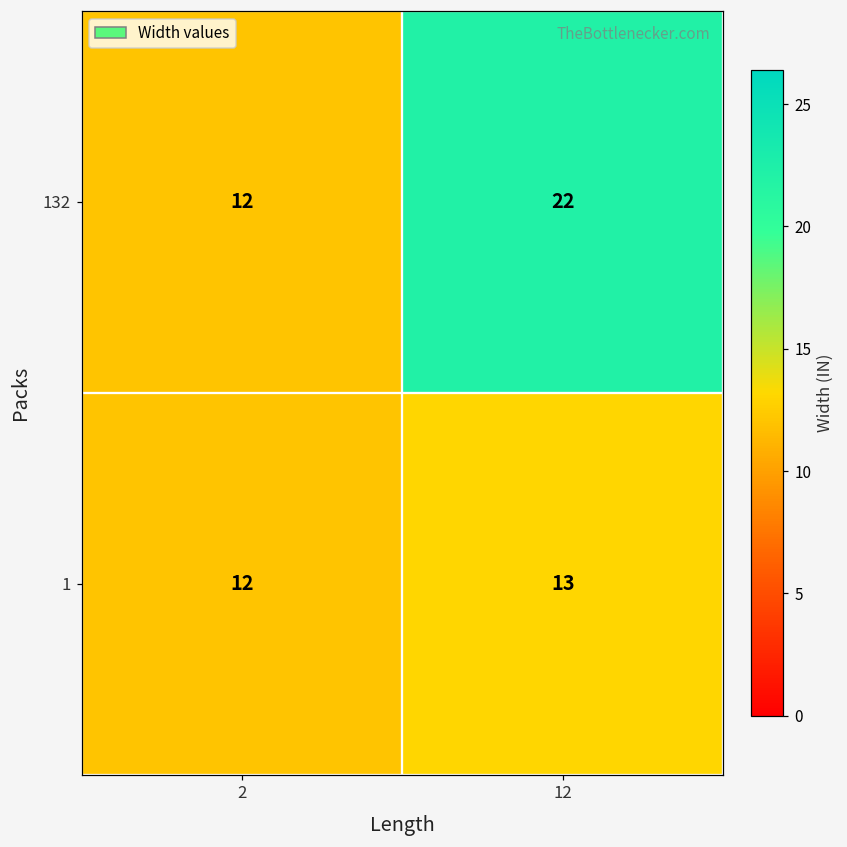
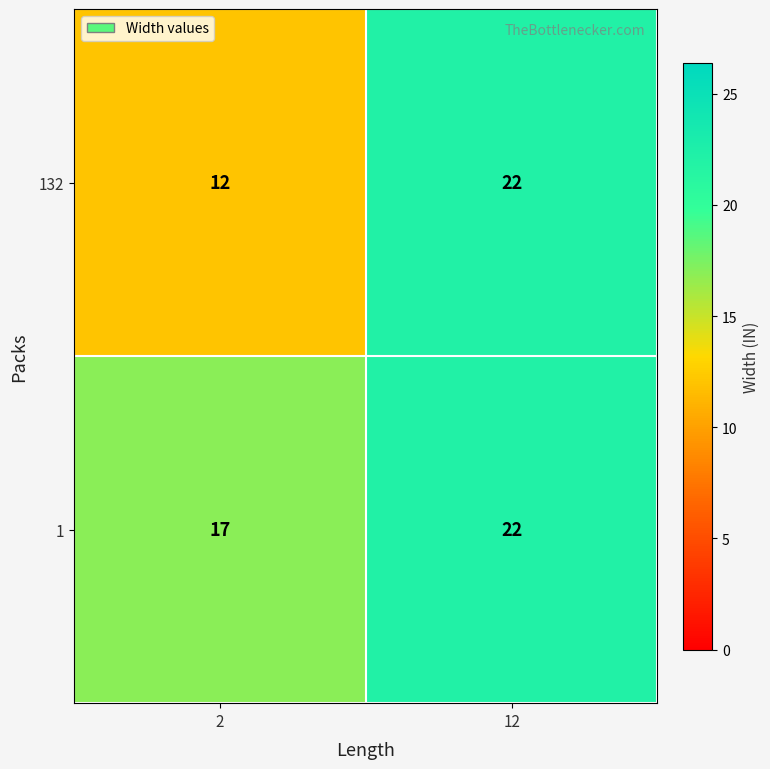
1, 2: 12 -> 17
1, 12: 13 -> 22
